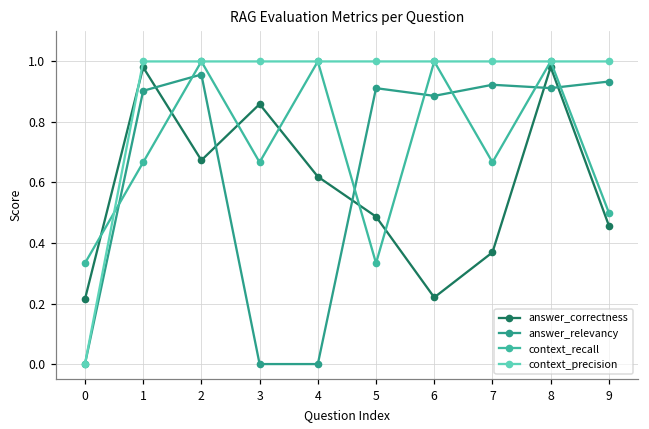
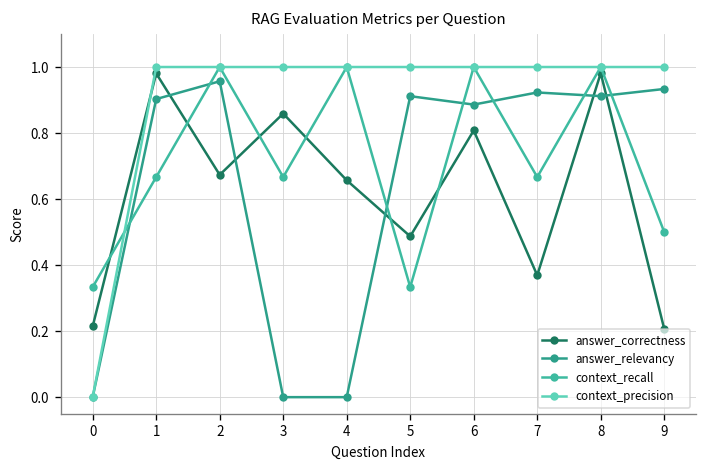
answer_correctness, 4: 0.62 -> 0.66
answer_correctness, 6: 0.22 -> 0.81
answer_correctness, 9: 0.46 -> 0.21
